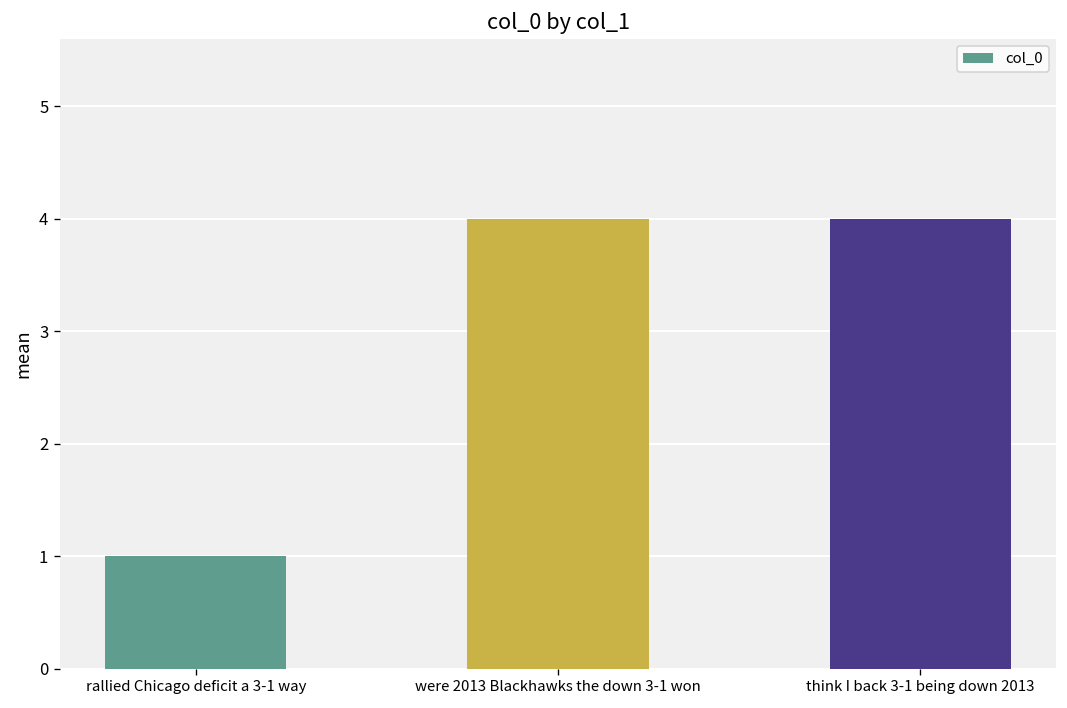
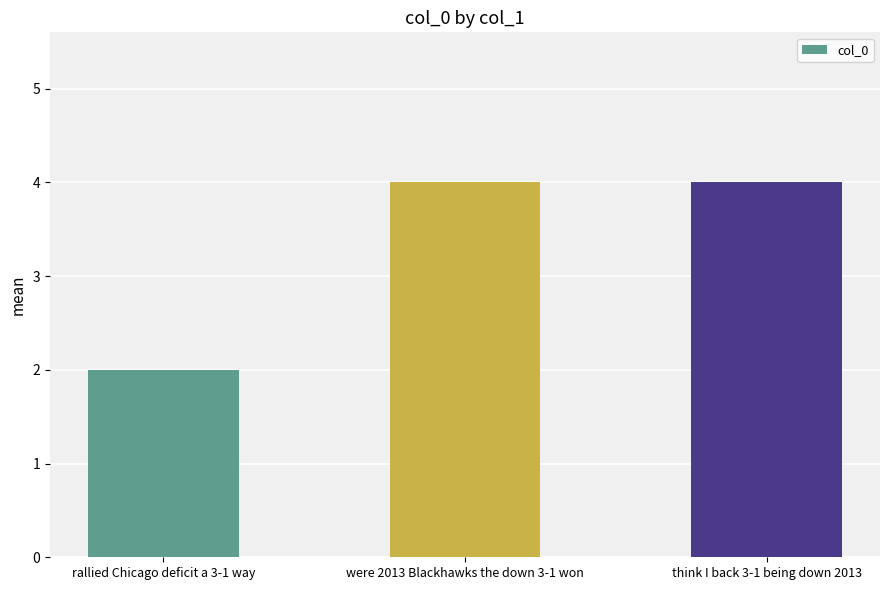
rallied Chicago deficit a 3-1 way: 1 -> 2
